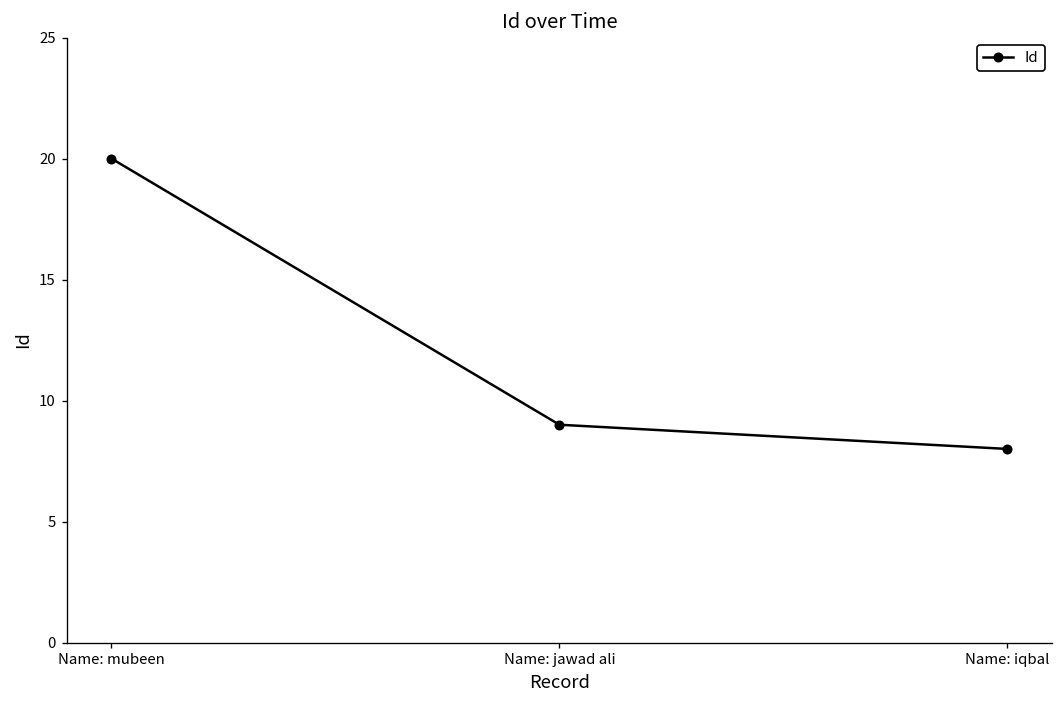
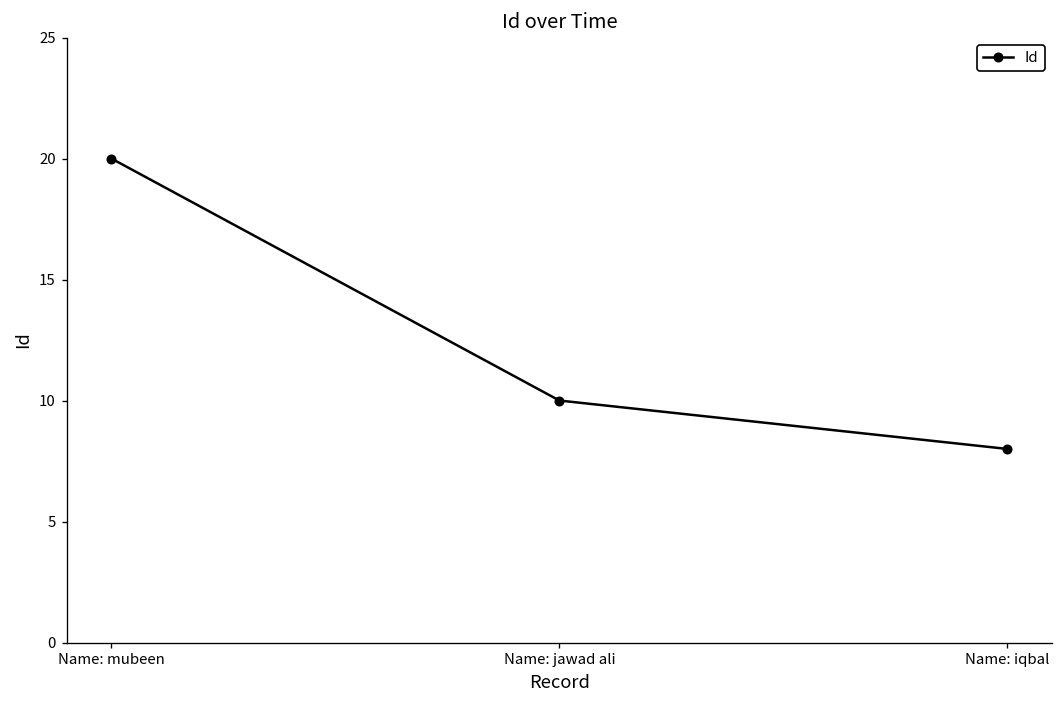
Name: jawad ali: 9 -> 10
